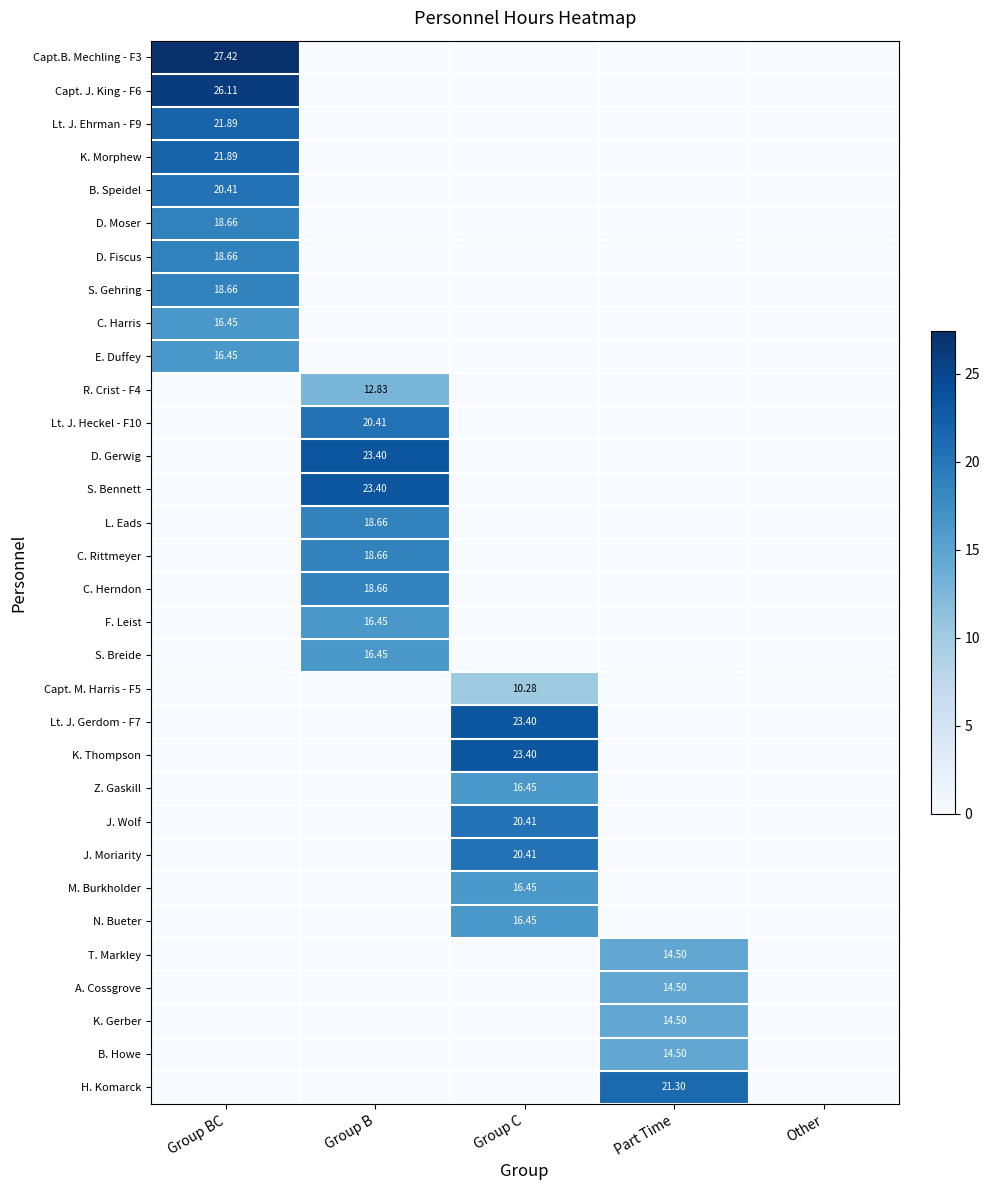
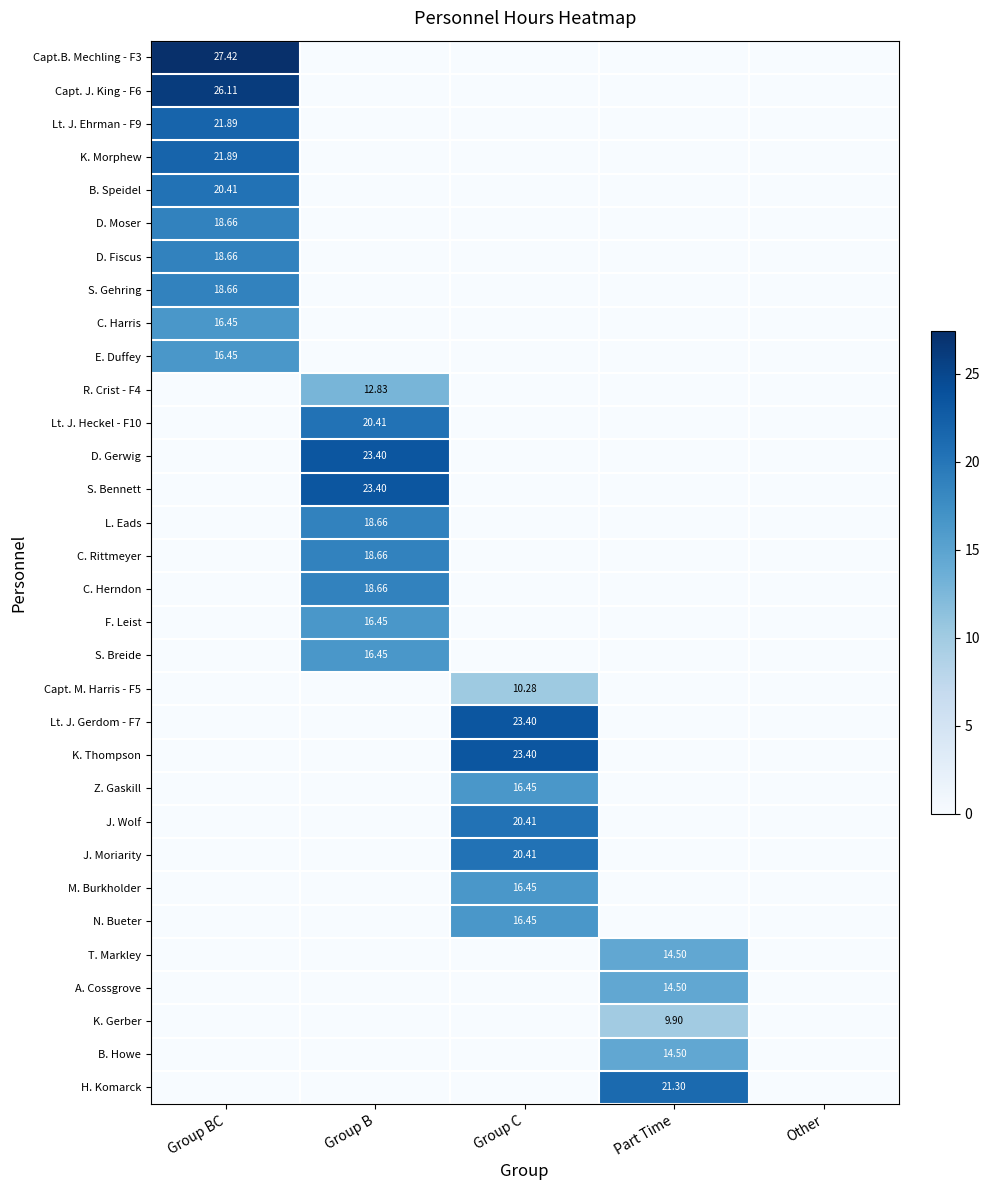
K. Gerber, Part Time: 14.50 -> 9.90
